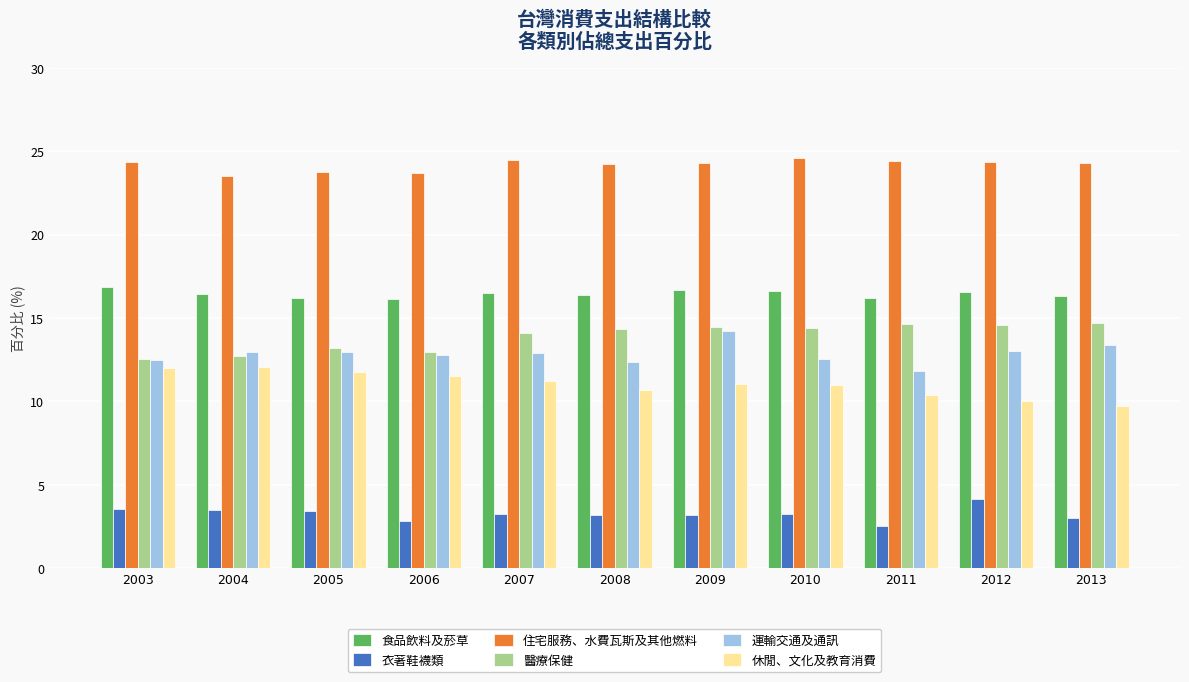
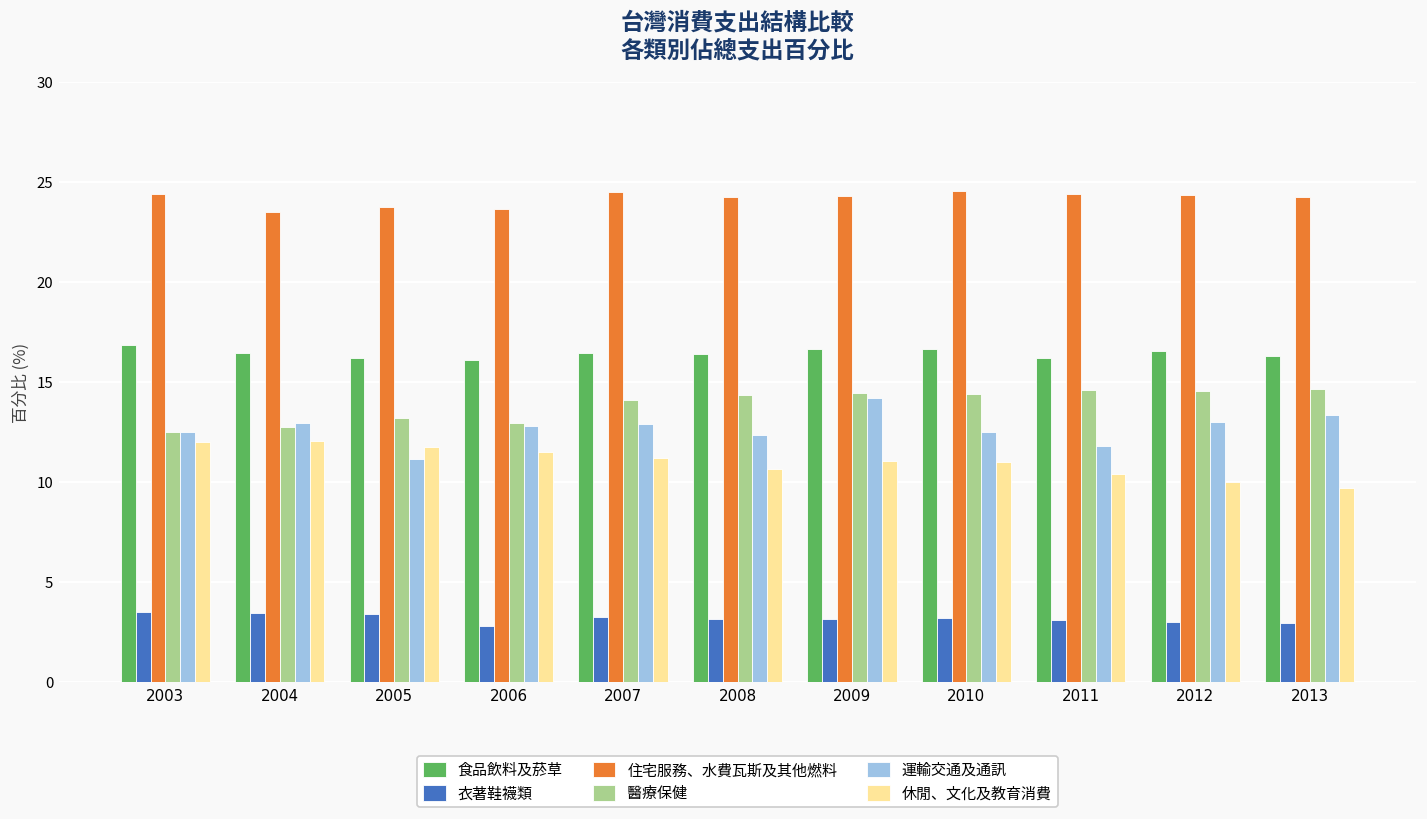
運輸交通及通訊, 2005: 13.0 -> 11.2
衣著鞋襪類, 2011: 2.5 -> 3.1
衣著鞋襪類, 2012: 4.2 -> 3.0
